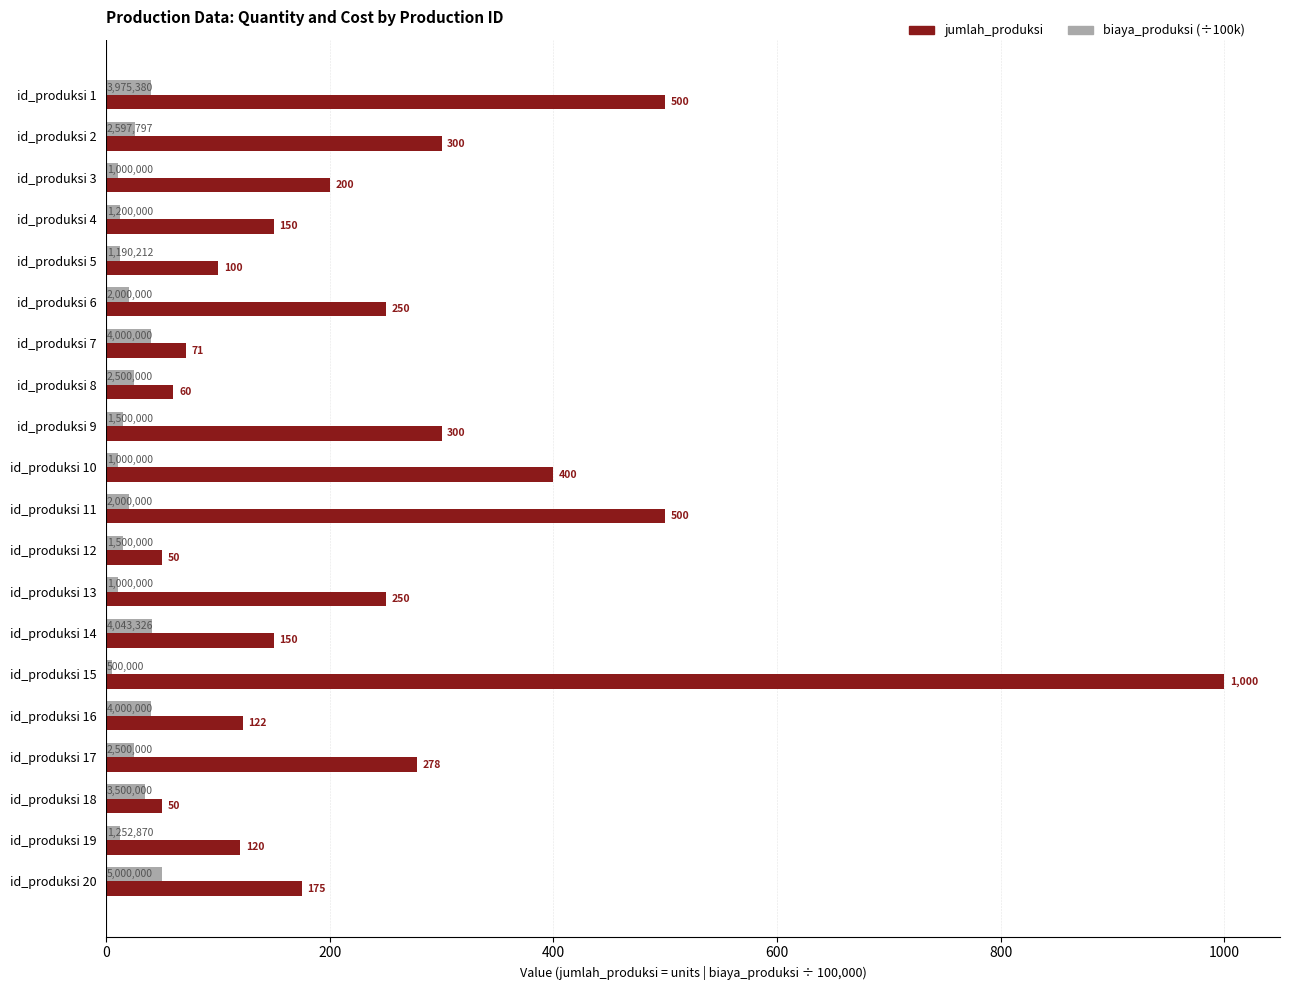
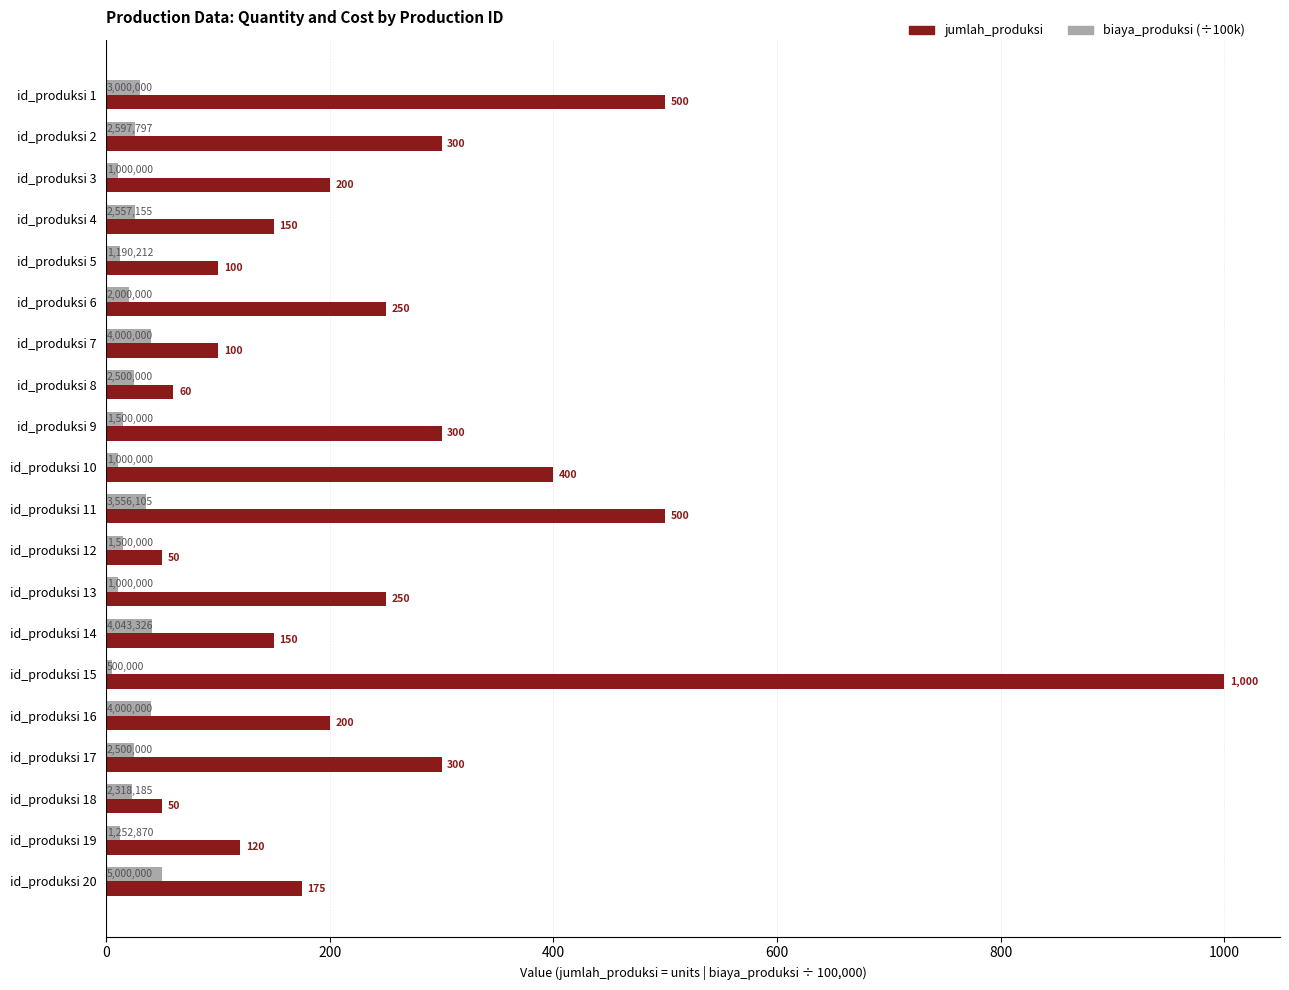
biaya_produksi (÷100k), id_produksi 1: 3,975,380 -> 3,000,000
biaya_produksi (÷100k), id_produksi 4: 1,200,000 -> 2,557,155
jumlah_produksi, id_produksi 7: 71 -> 100
biaya_produksi (÷100k), id_produksi 11: 2,000,000 -> 3,556,105
jumlah_produksi, id_produksi 16: 122 -> 200
jumlah_produksi, id_produksi 17: 278 -> 300
biaya_produksi (÷100k), id_produksi 18: 3,500,000 -> 2,318,185
